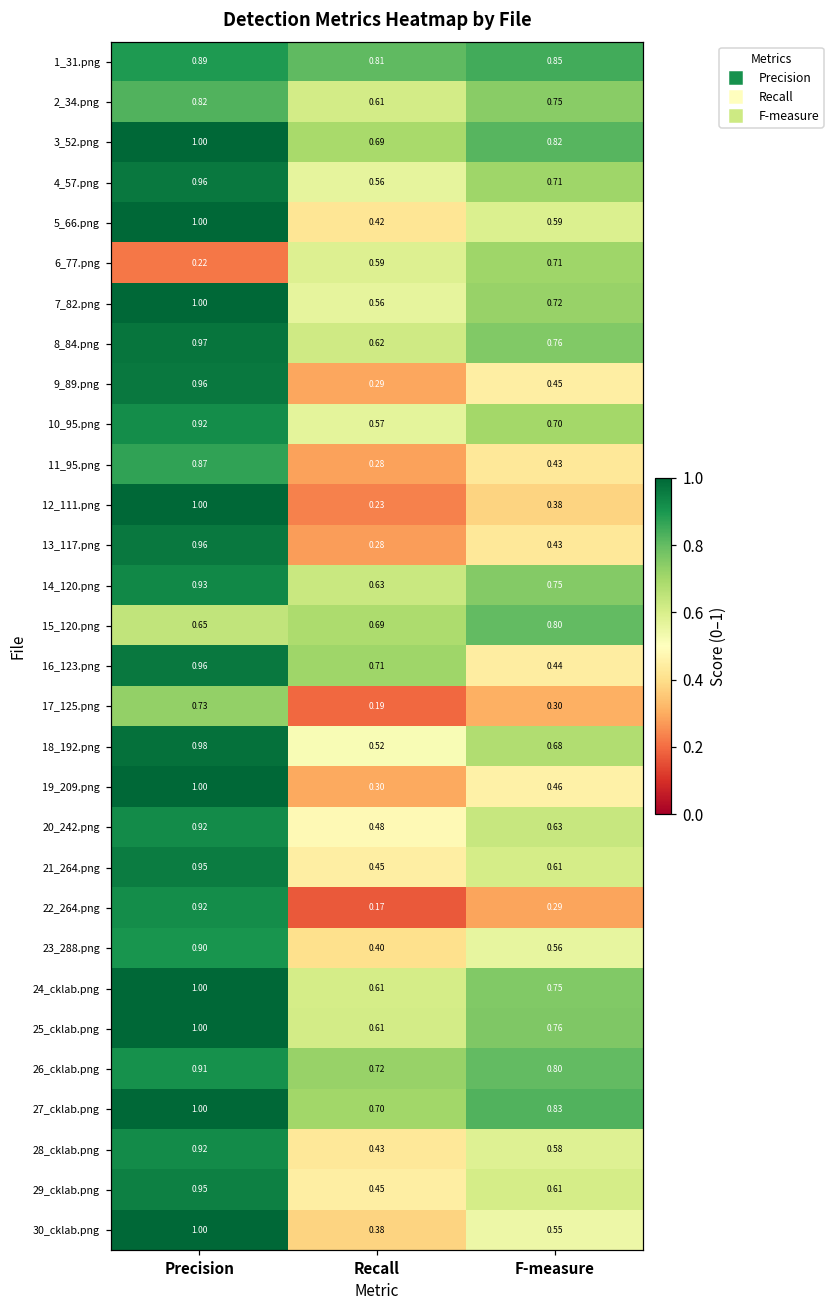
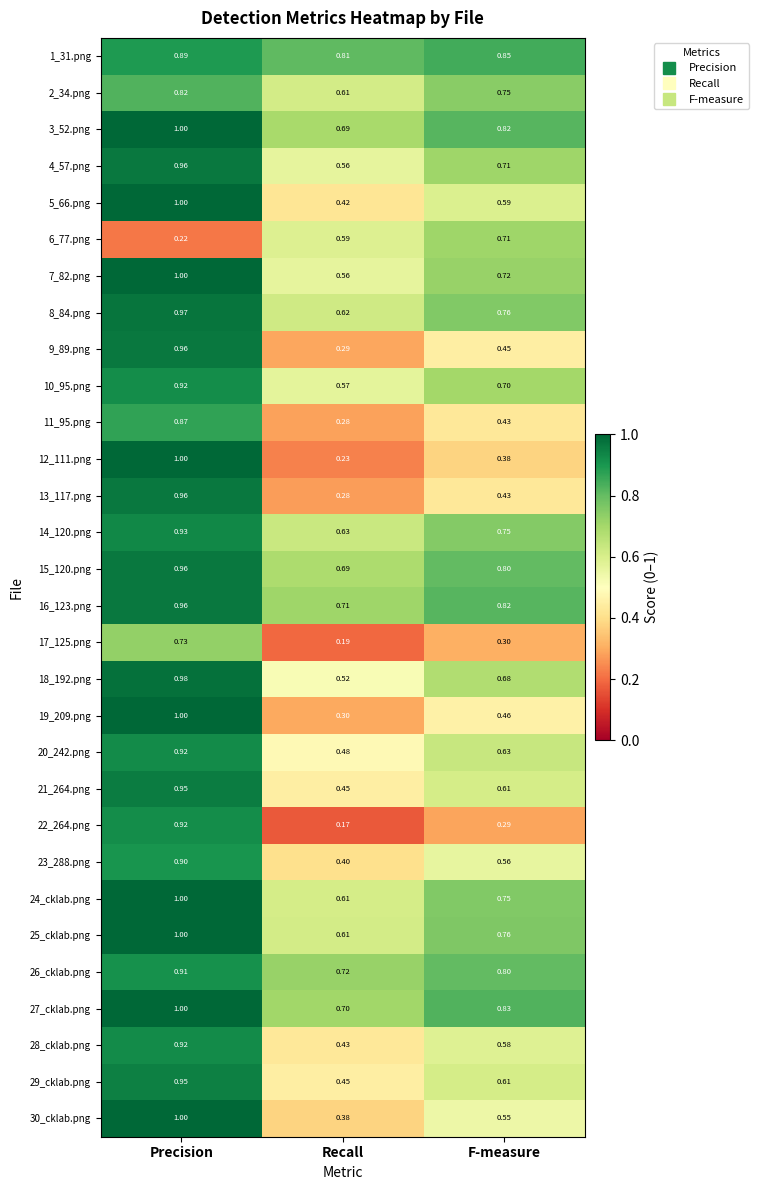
15_120.png, Precision: 0.65 -> 0.96
16_123.png, F-measure: 0.44 -> 0.82
